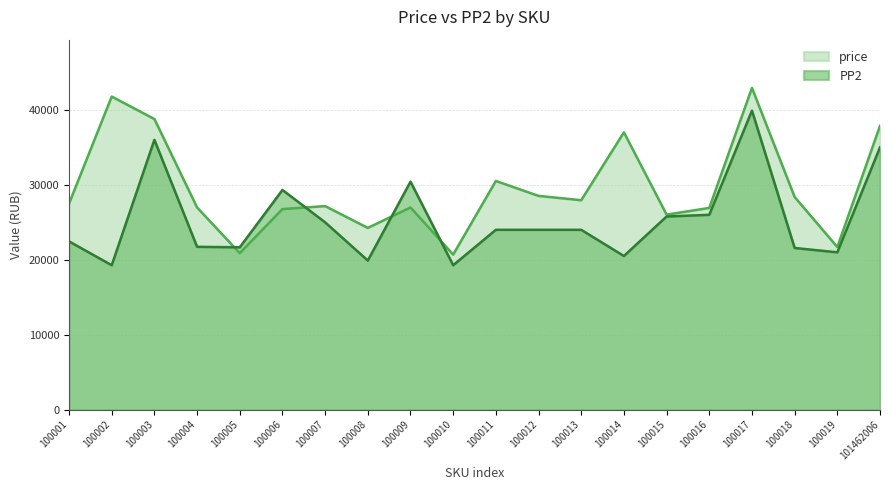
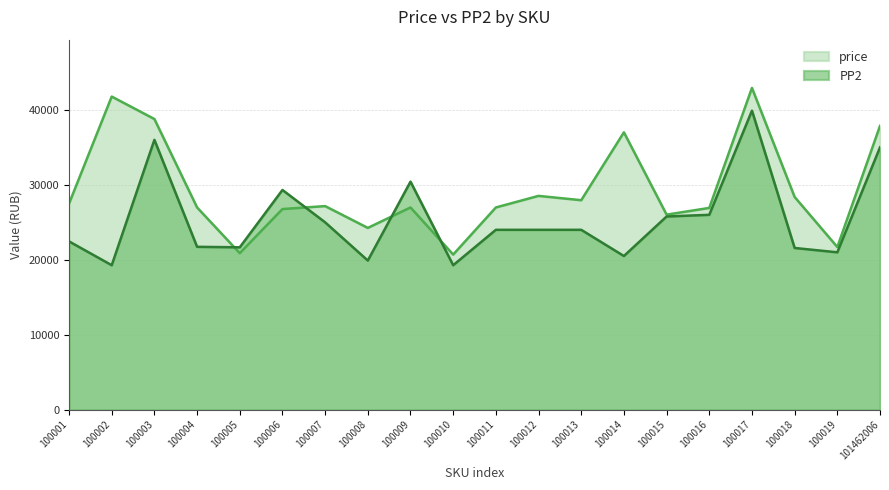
price, 100011: 31000 -> 27000
